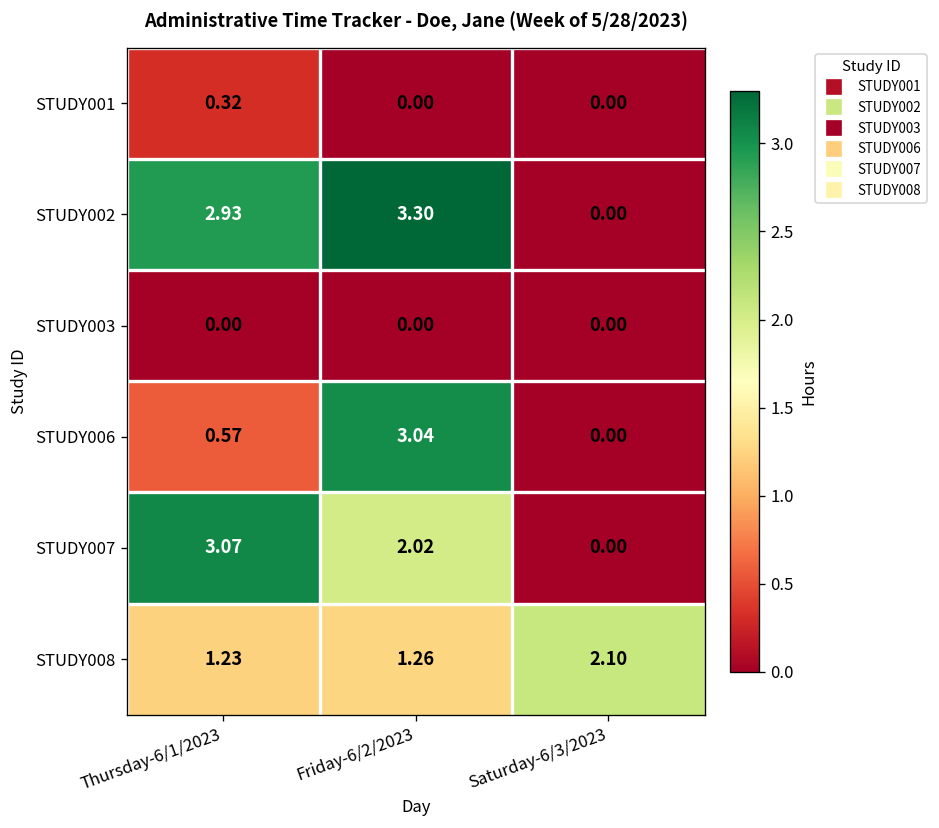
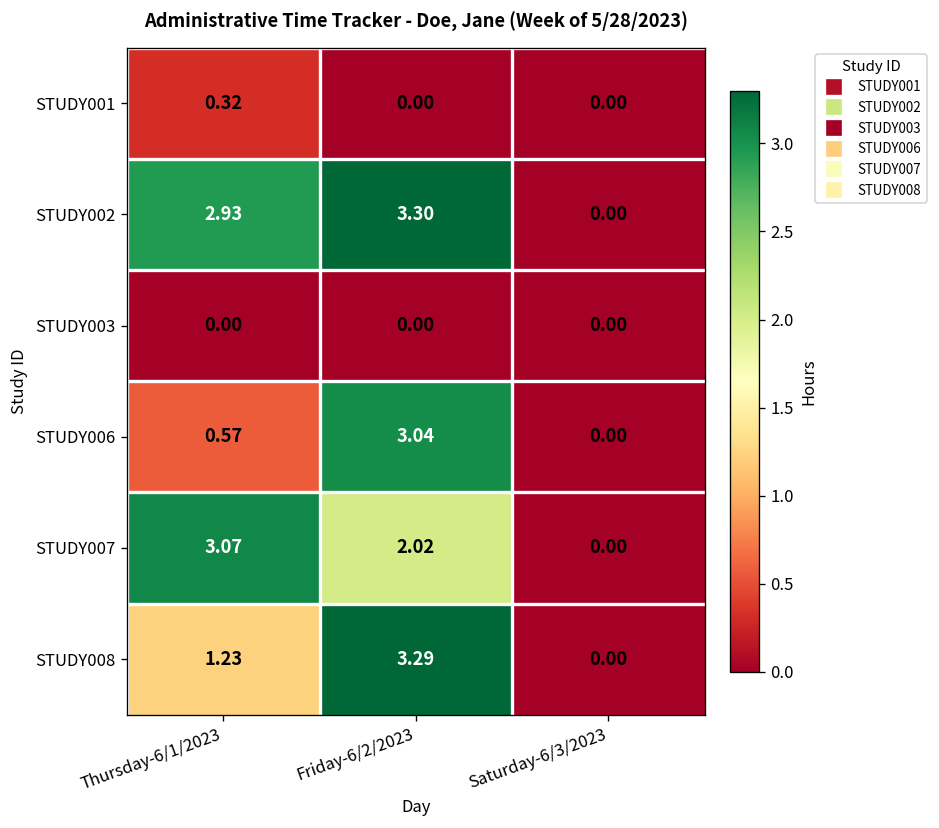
STUDY008, Friday-6/2/2023: 1.26 -> 3.29
STUDY008, Saturday-6/3/2023: 2.10 -> 0.00
